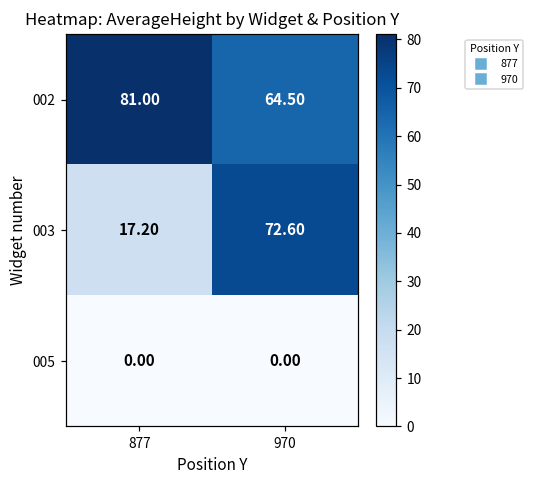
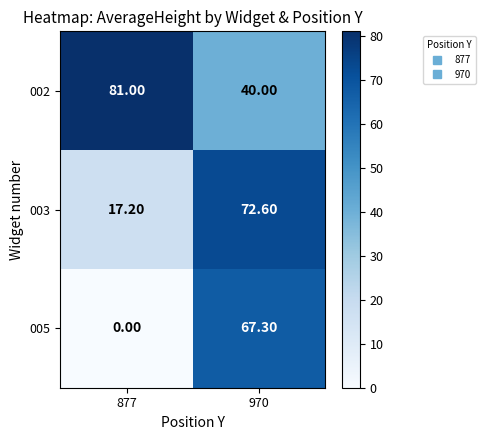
002, 970: 64.50 -> 40.00
005, 970: 0.00 -> 67.30
